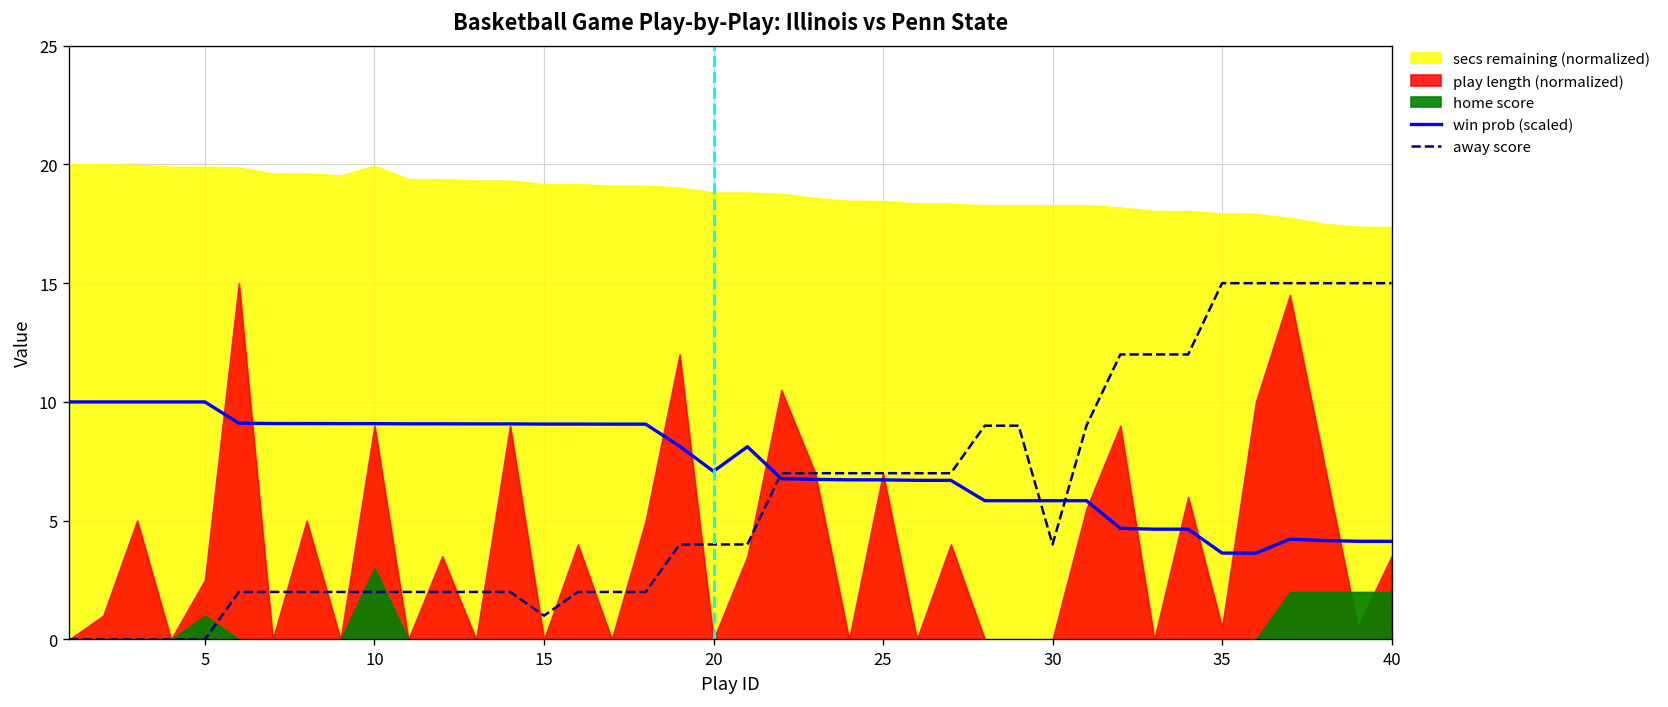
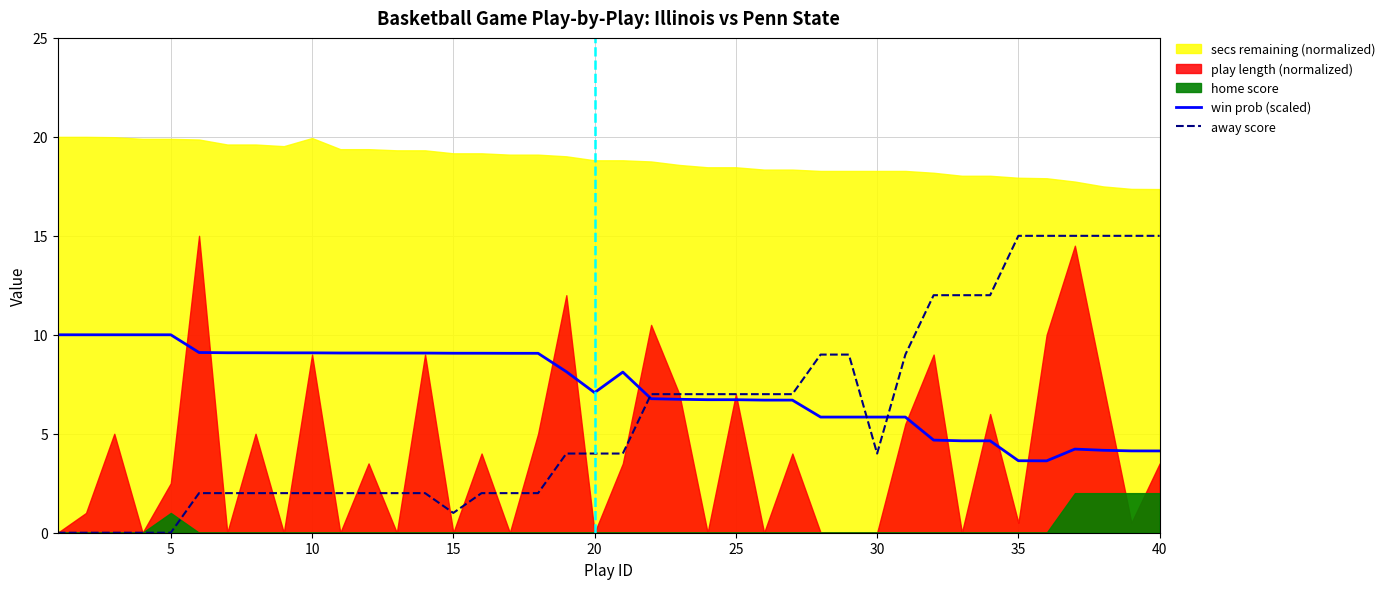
home score, 10: 3 -> 0
